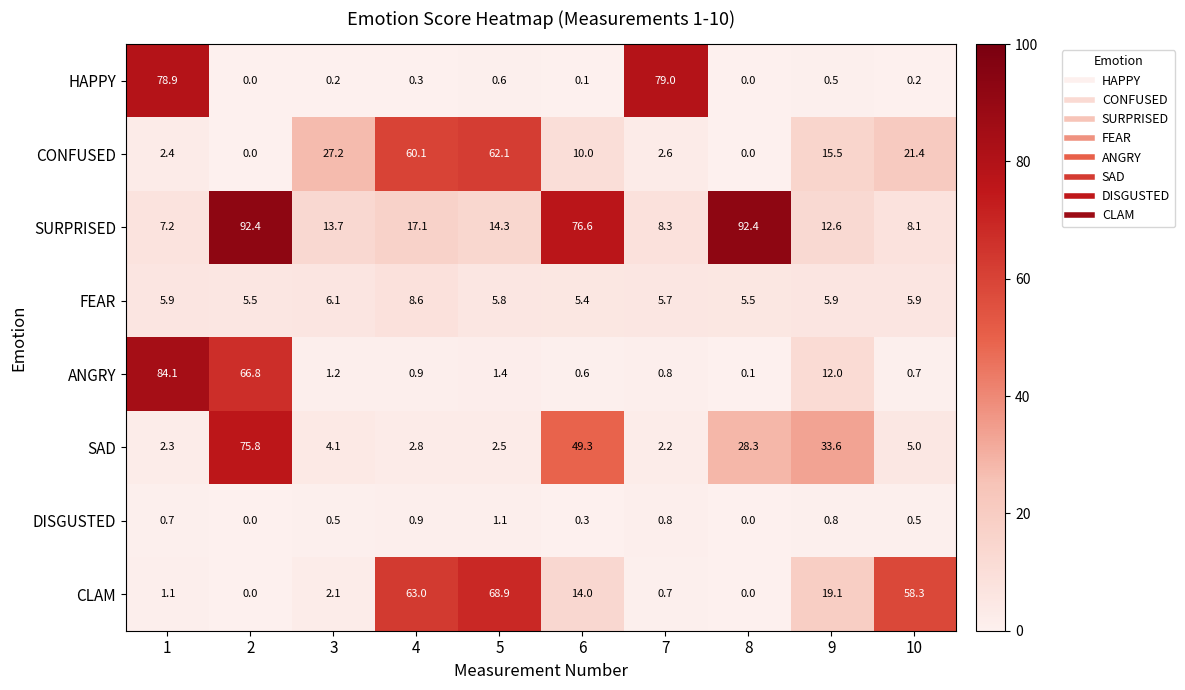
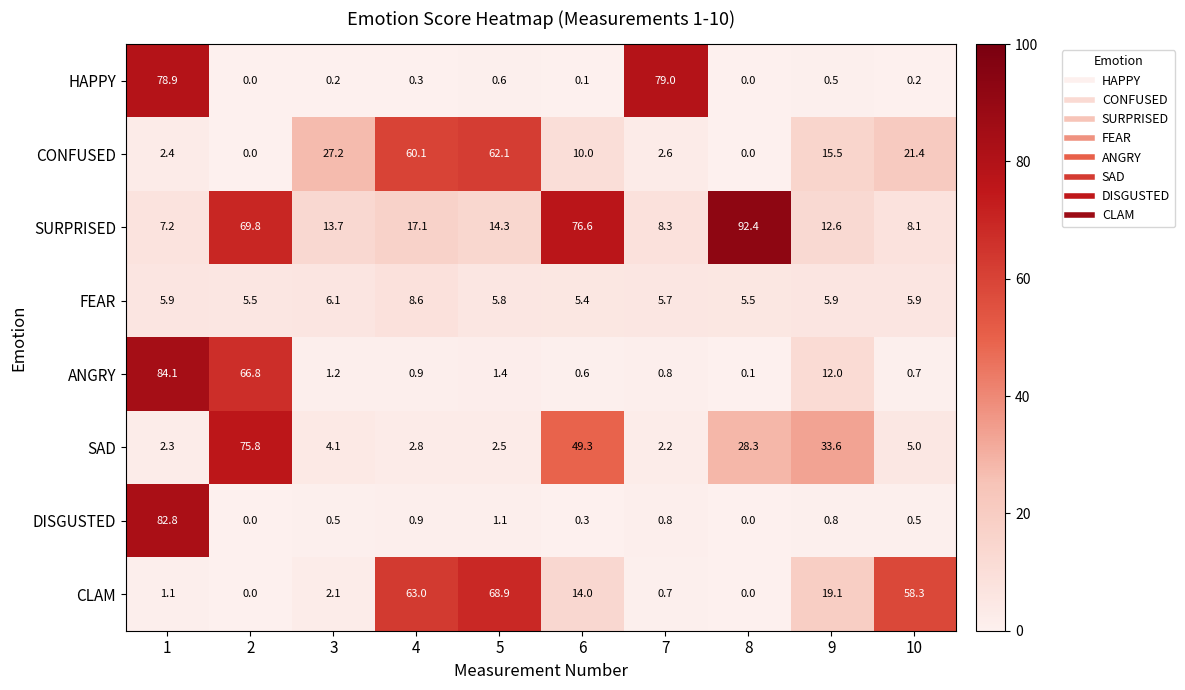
SURPRISED, 2: 92.4 -> 69.8
DISGUSTED, 1: 0.7 -> 82.8
